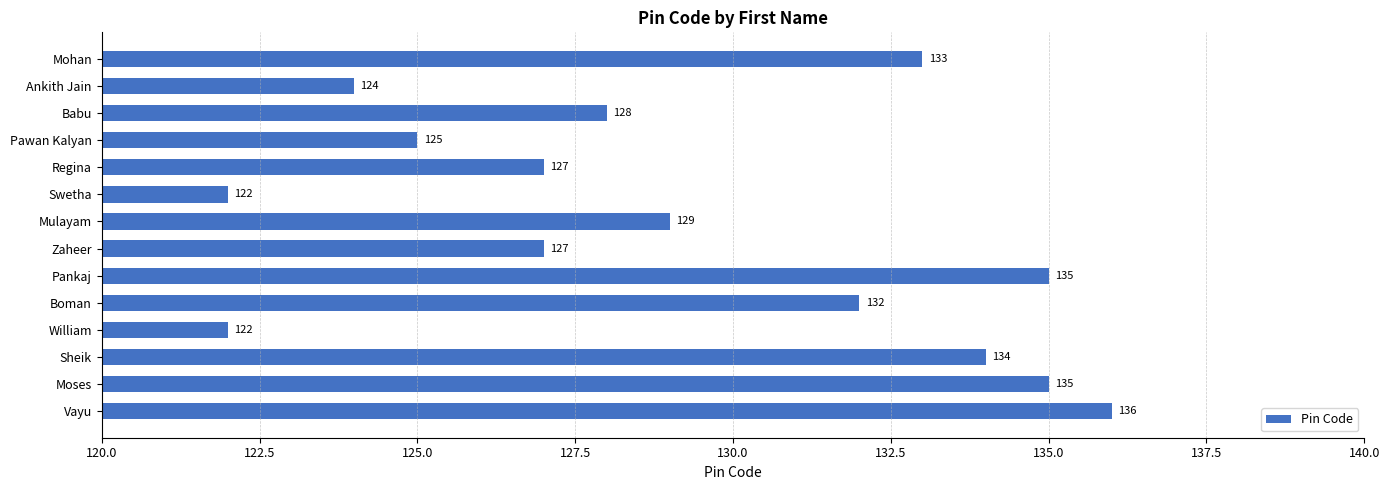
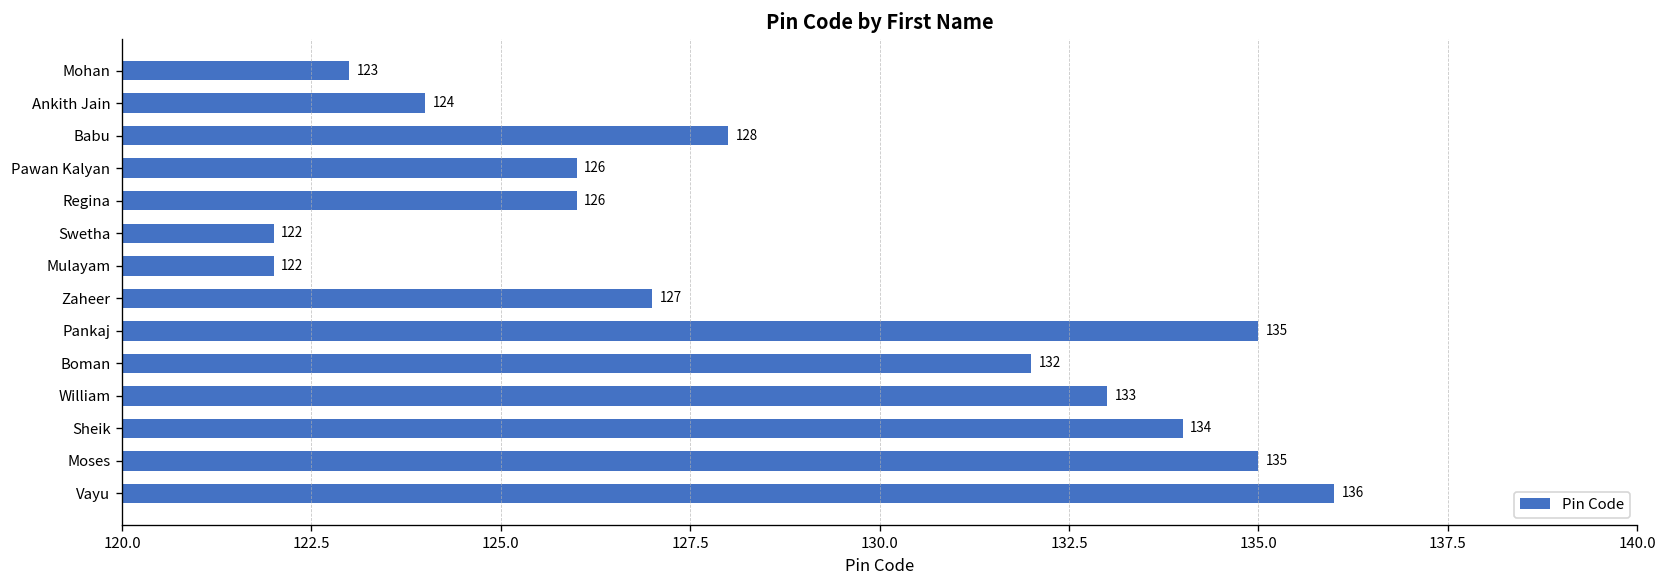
Mohan: 133 -> 123
Pawan Kalyan: 125 -> 126
Regina: 127 -> 126
Mulayam: 129 -> 122
William: 122 -> 133
